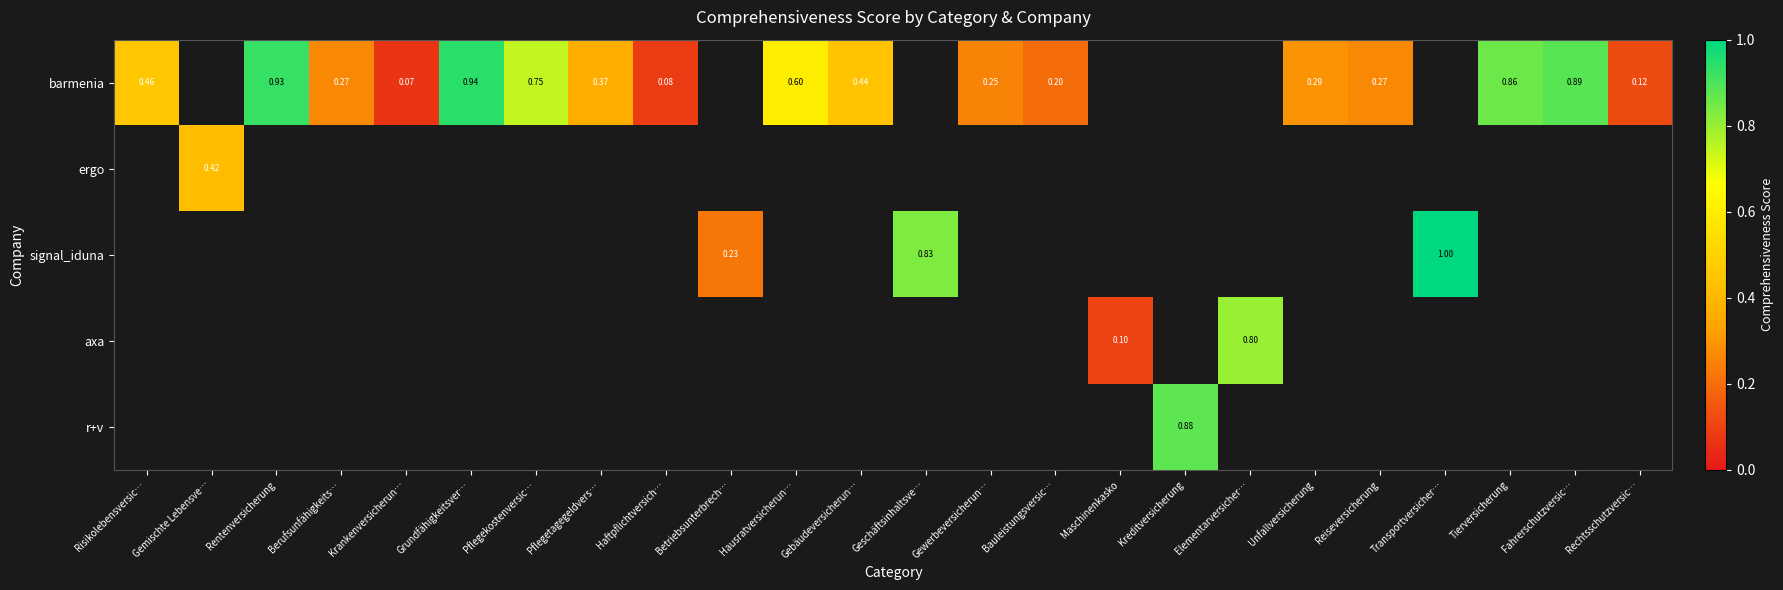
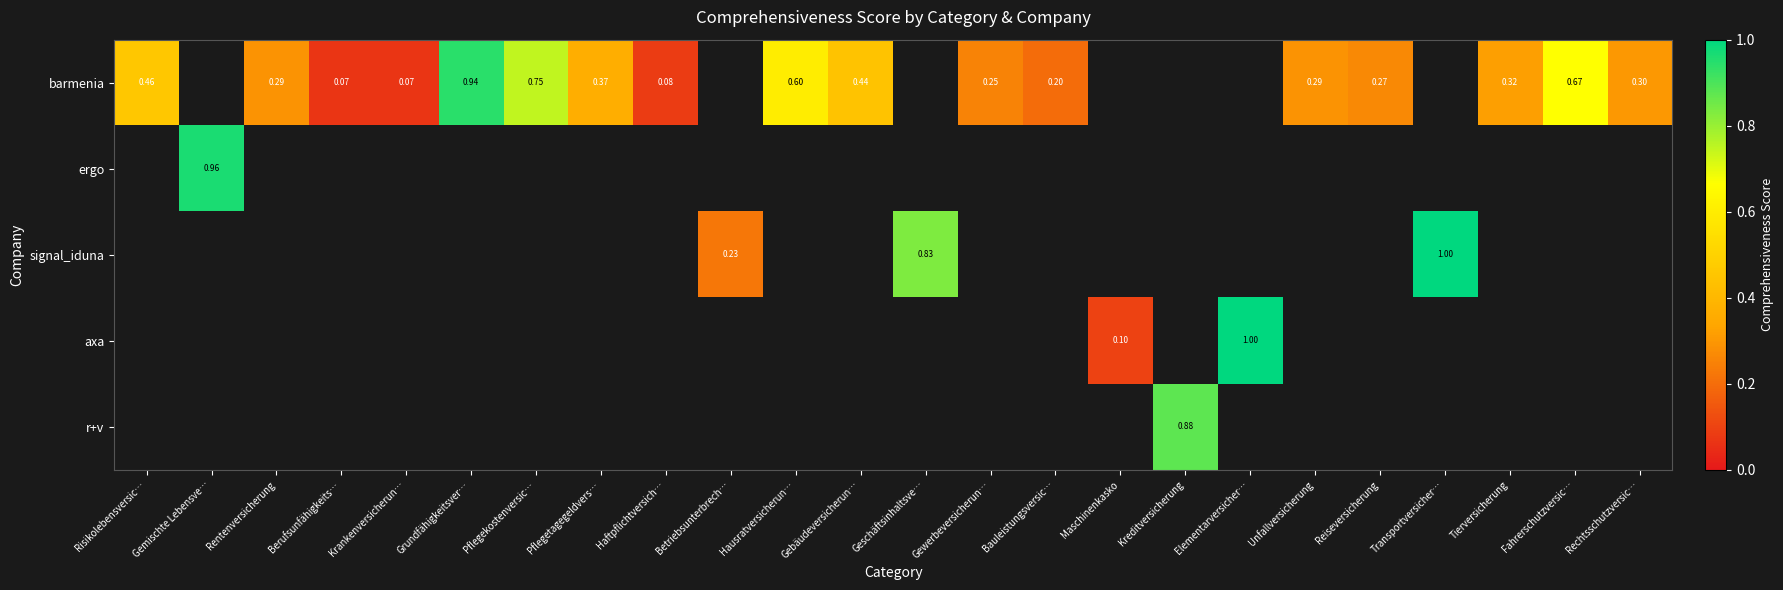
barmenia, Rentenversicherung: 0.93 -> 0.29
barmenia, Berufsunfähigkeits…: 0.27 -> 0.07
barmenia, Tierversicherung: 0.86 -> 0.32
barmenia, Fahrerschutzversic…: 0.89 -> 0.67
barmenia, Rechtsschutzversic…: 0.12 -> 0.30
ergo, Gemischte Lebensve…: 0.42 -> 0.96
axa, Elementarversicher…: 0.80 -> 1.00
